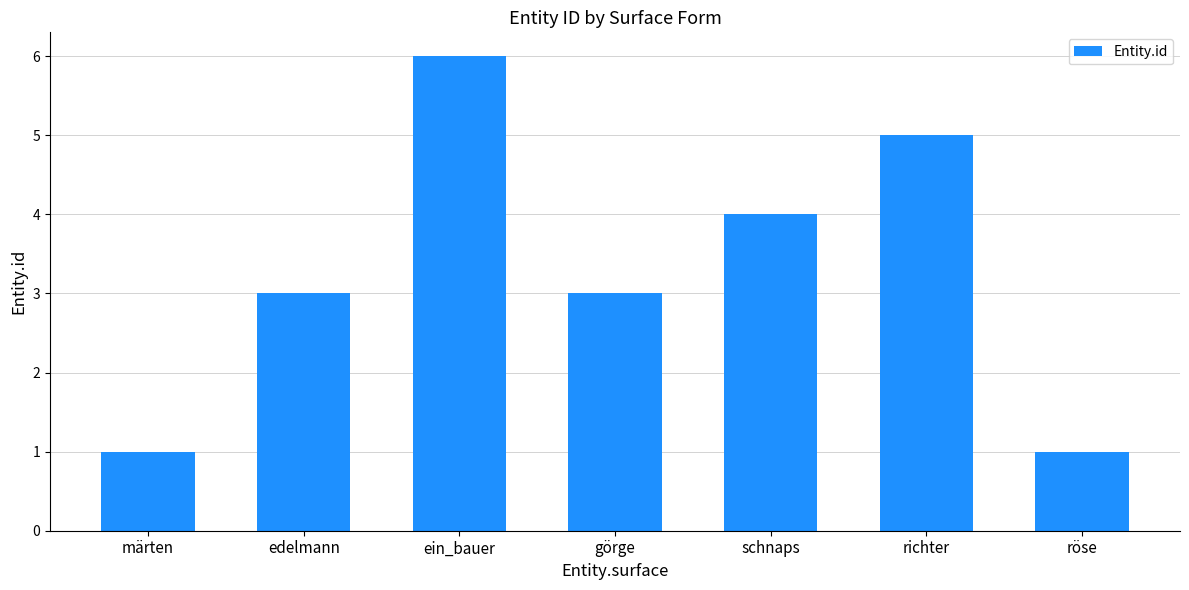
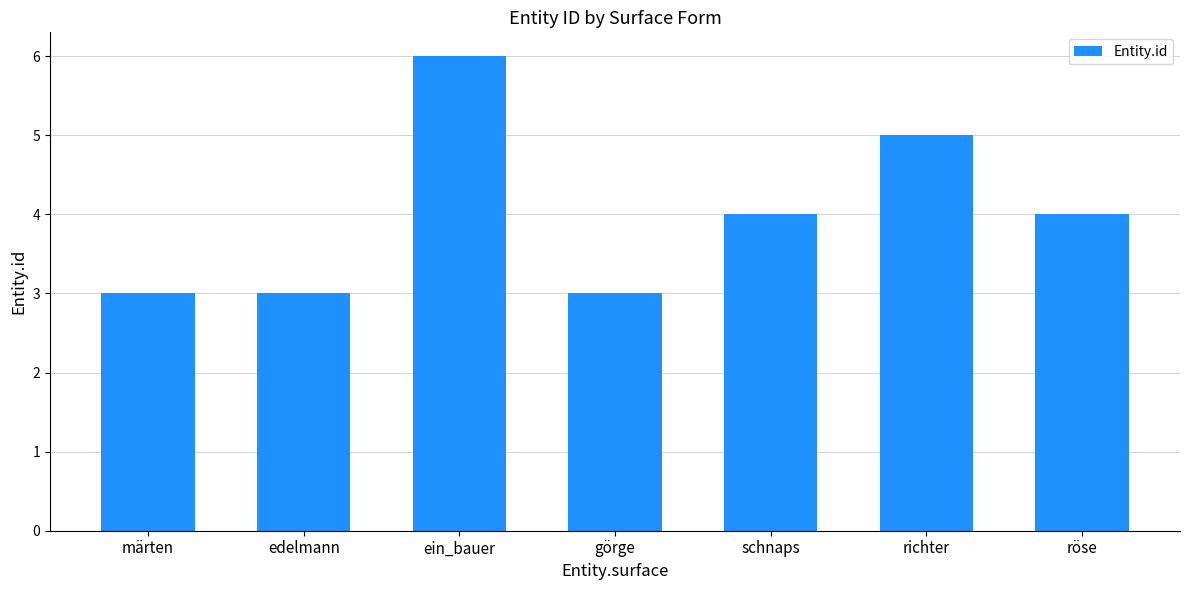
märten: 1 -> 3
röse: 1 -> 4
